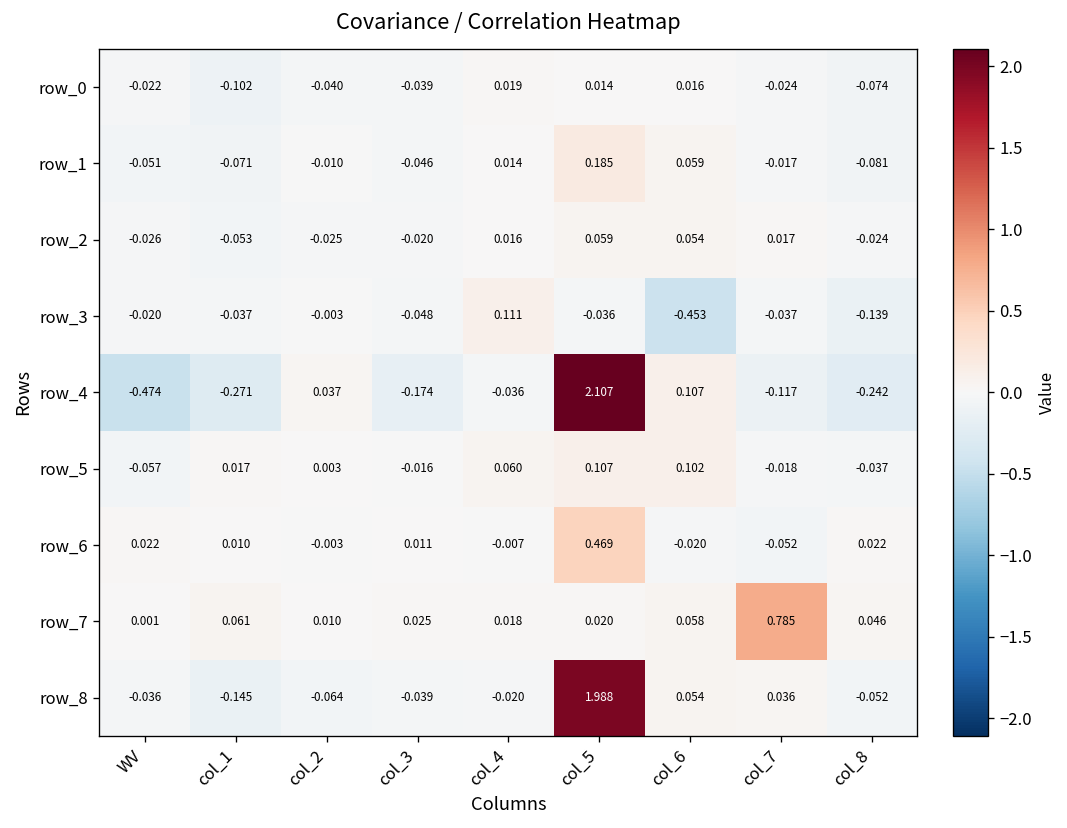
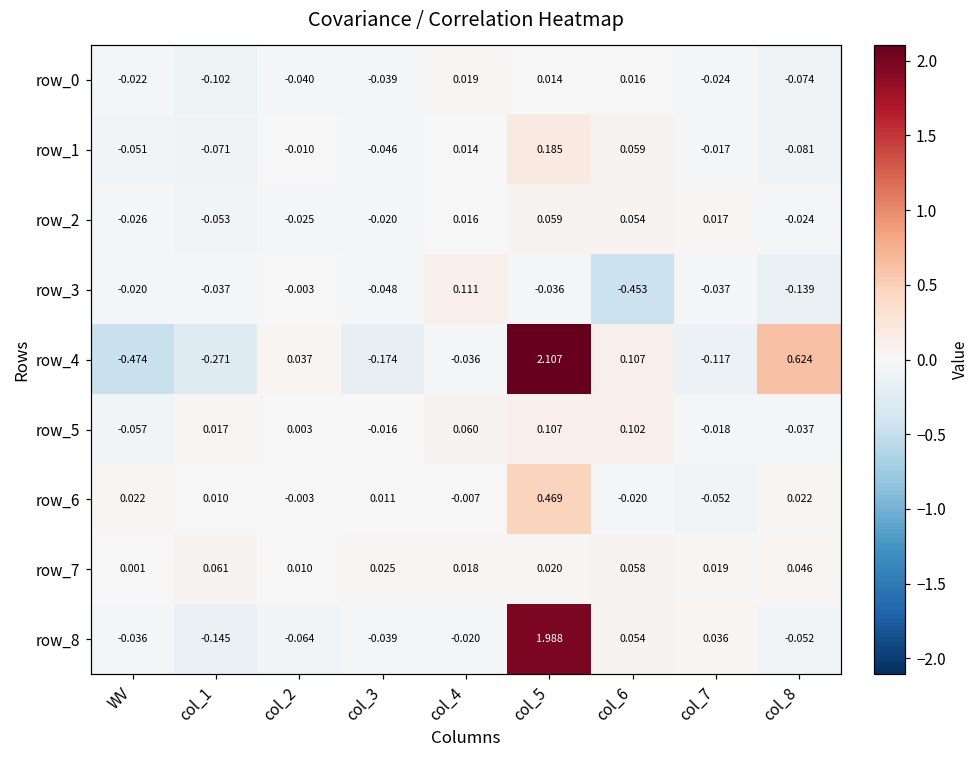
row_4, col_8: -0.242 -> 0.624
row_7, col_7: 0.785 -> 0.019
